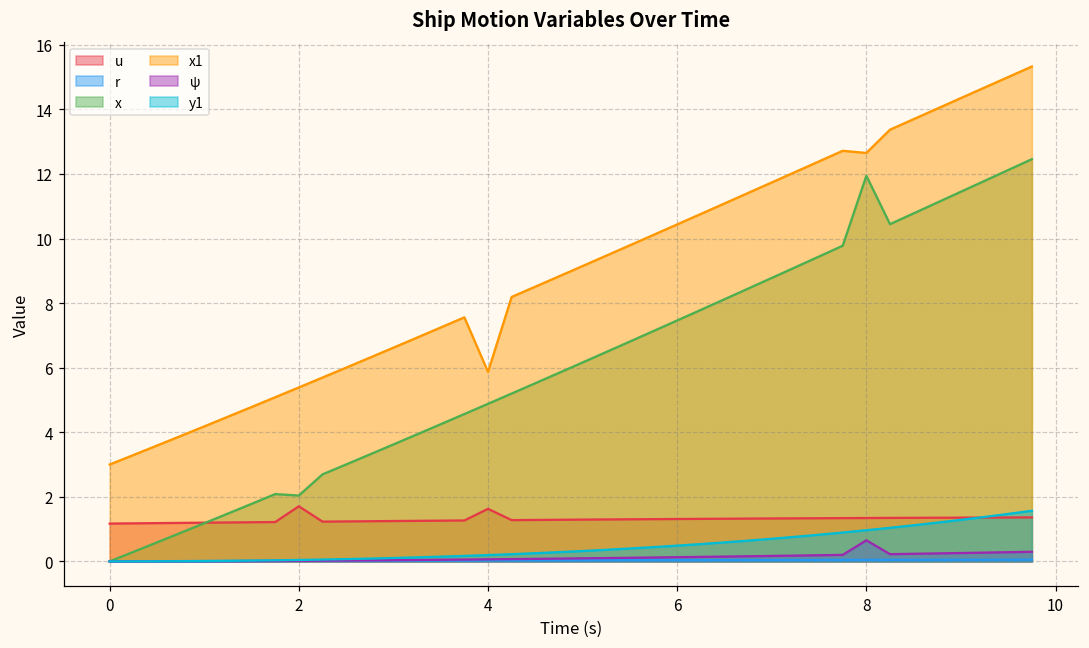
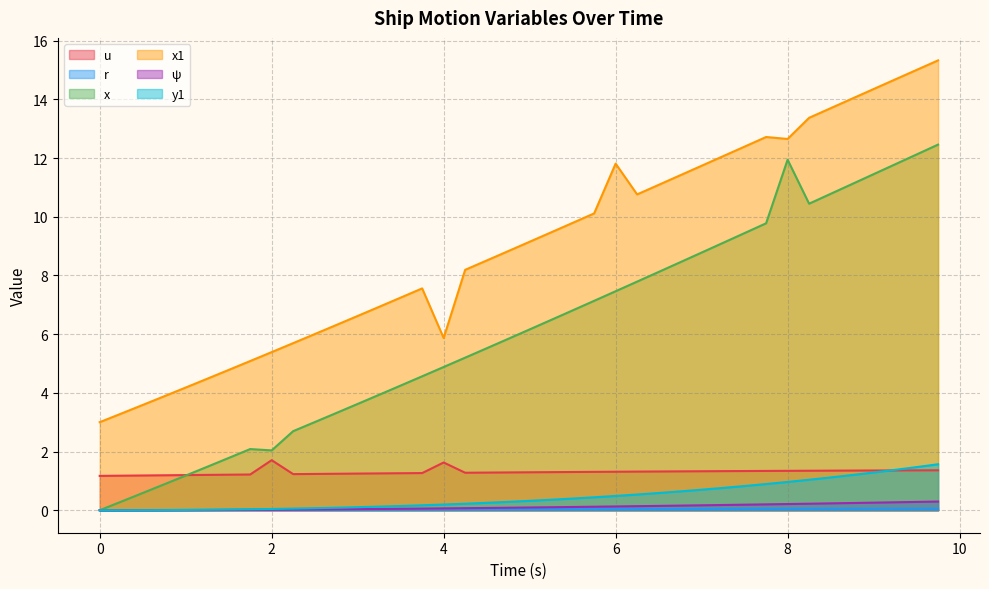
x1, 6: 10.4 -> 11.8
ψ, 8: 0.7 -> 0.2
